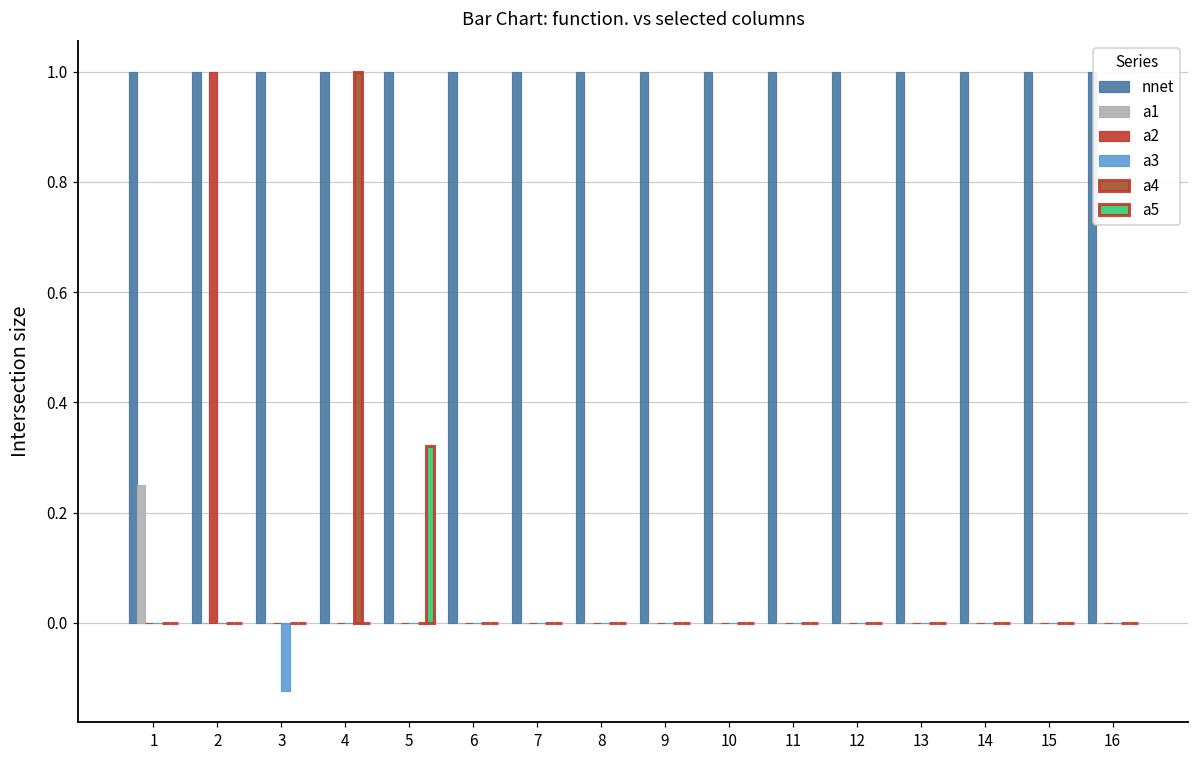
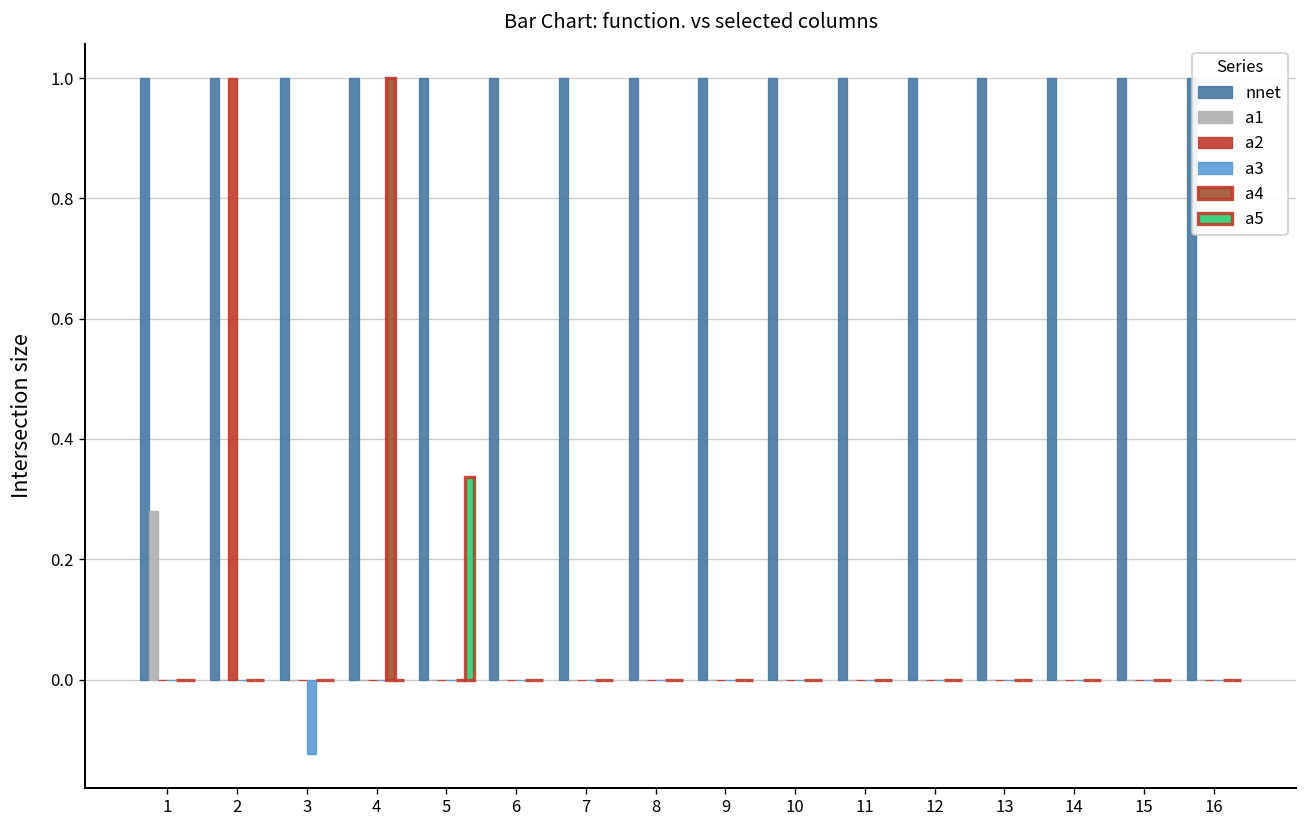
a1, 1: 0.25 -> 0.28
a5, 5: 0.32 -> 0.34
